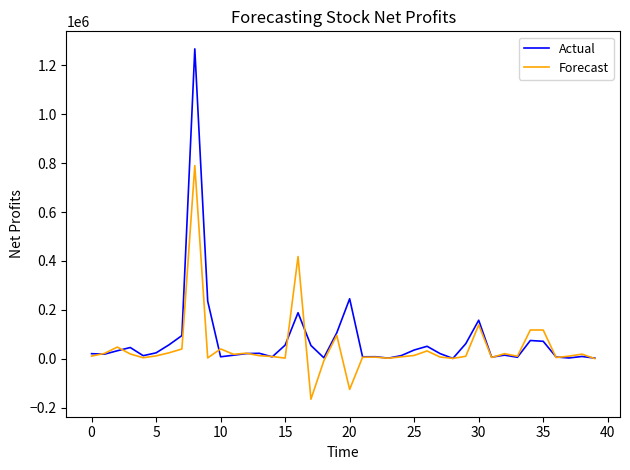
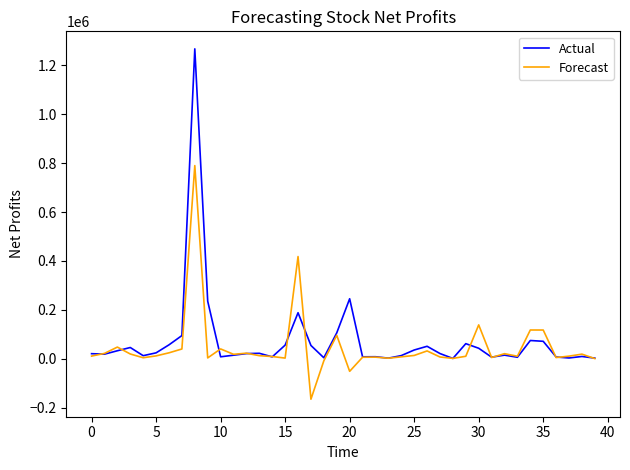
Forecast, 20: -130000 -> -50000
Actual, 30: 160000 -> 40000
